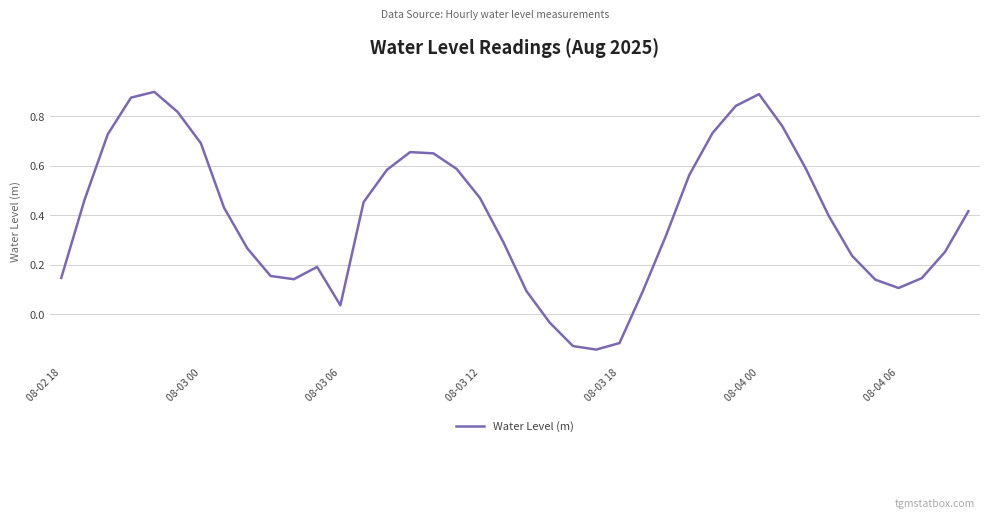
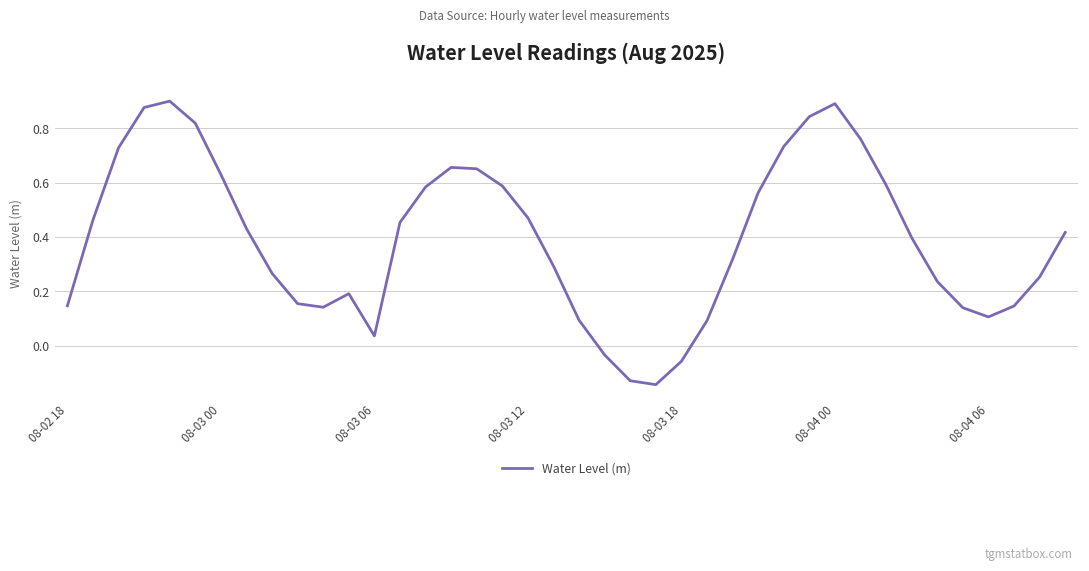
08-03 00: 0.69 -> 0.63
08-03 18: -0.12 -> -0.06
